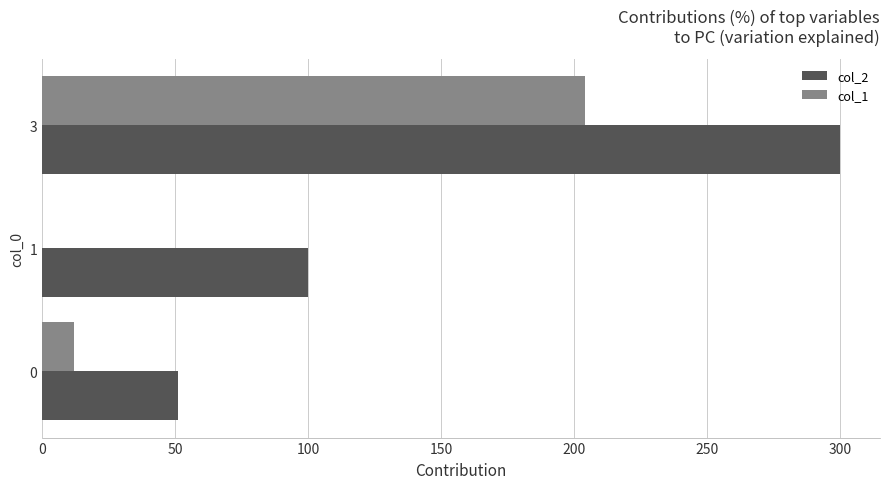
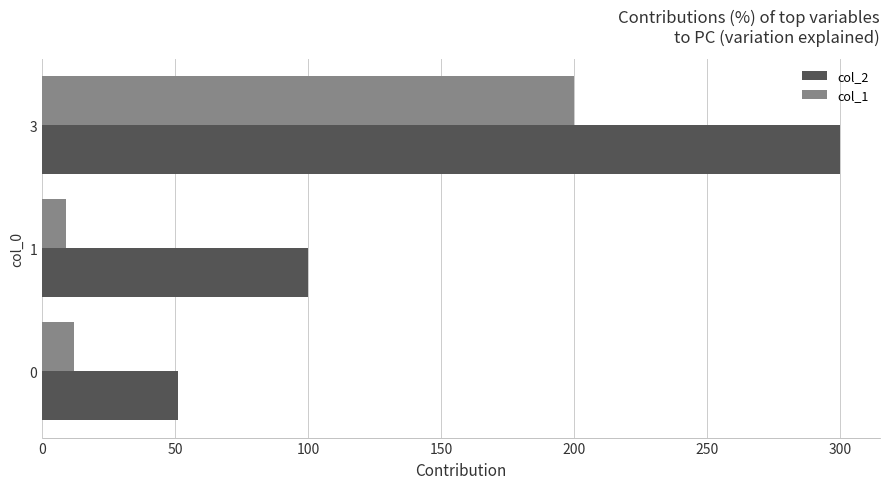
col_1, 3: 204 -> 200
col_1, 1: 0 -> 9
